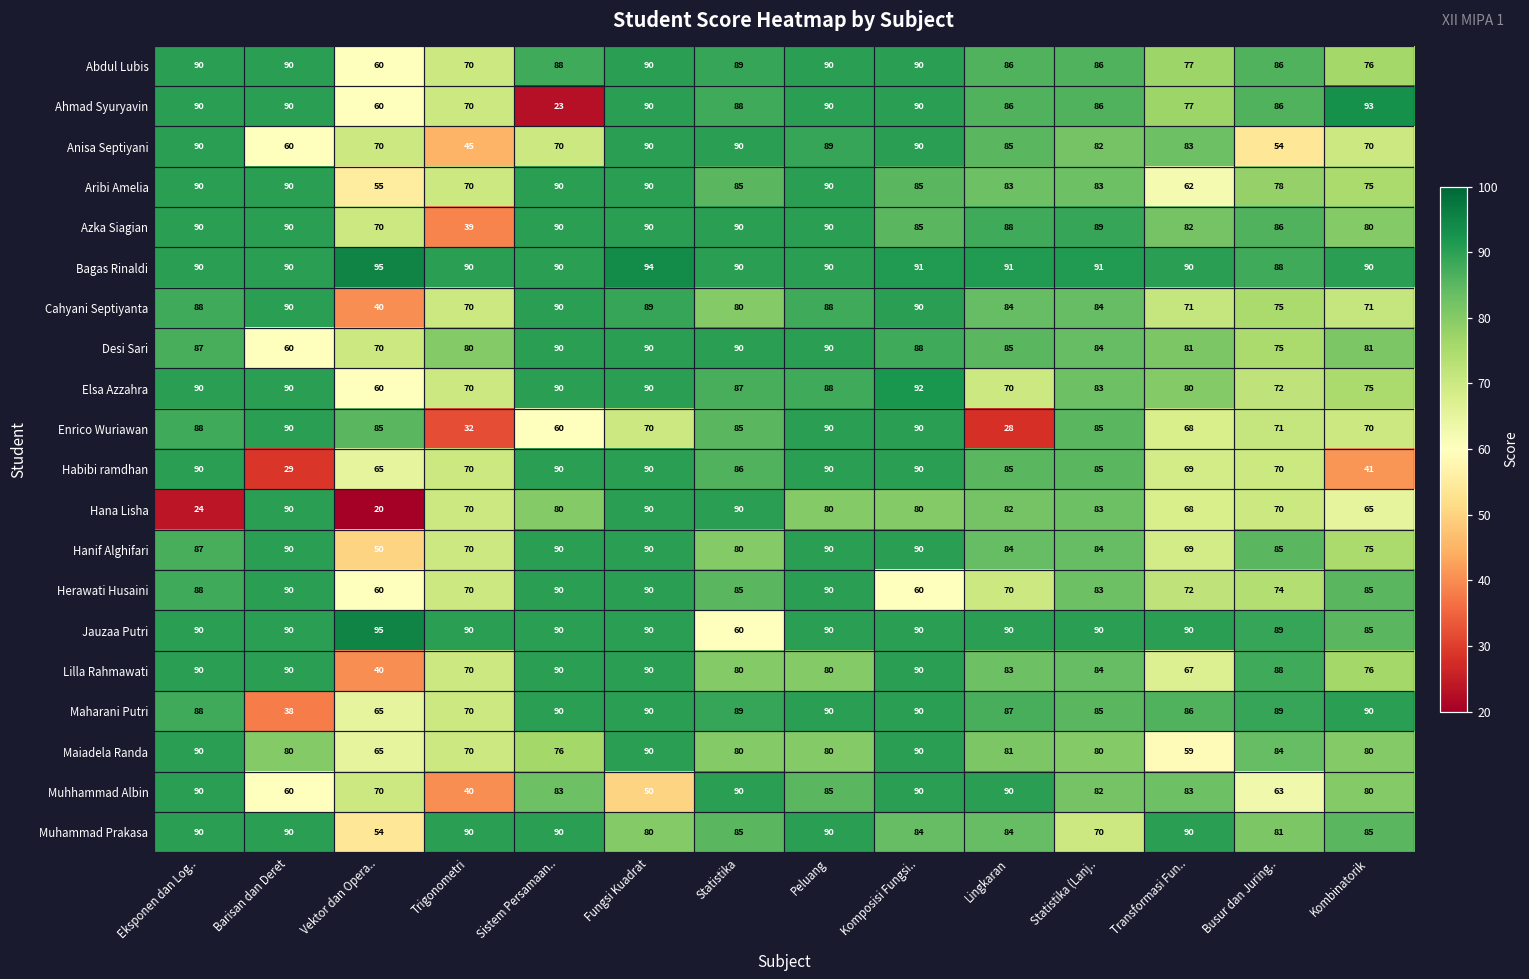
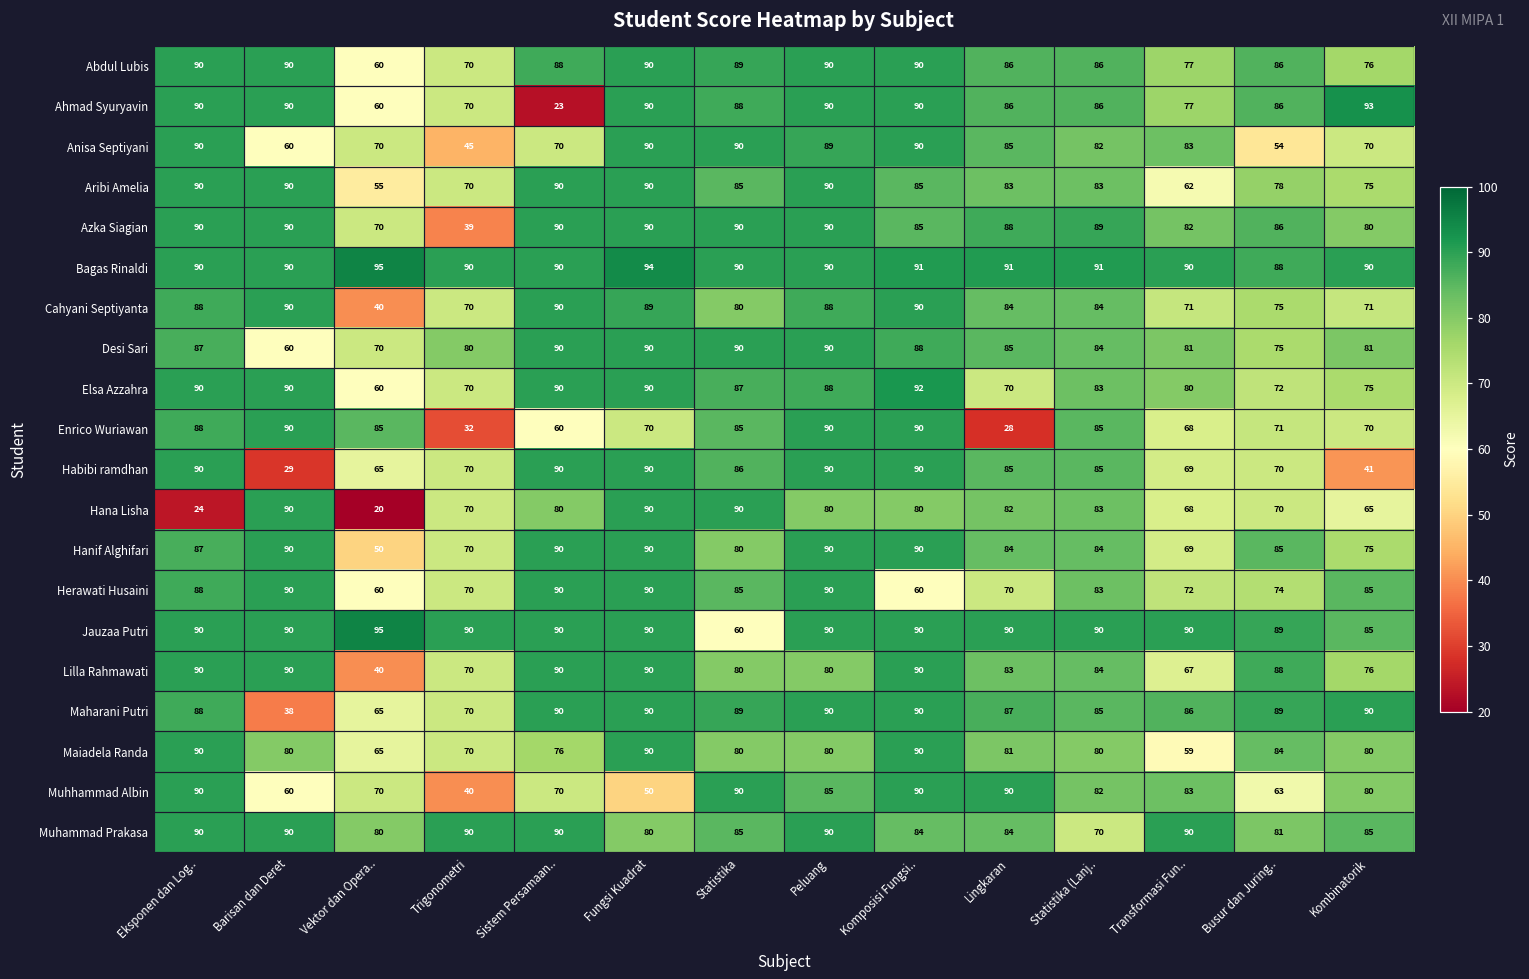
Muhhammad Albin, Sistem Persamaan..: 83 -> 70
Muhammad Prakasa, Vektor dan Opera..: 54 -> 80
